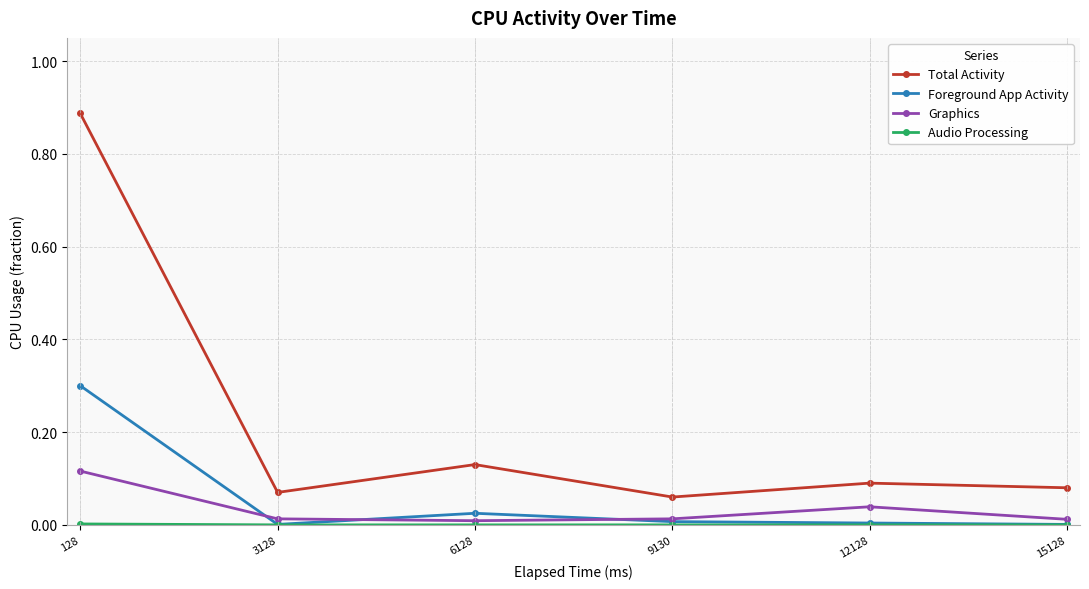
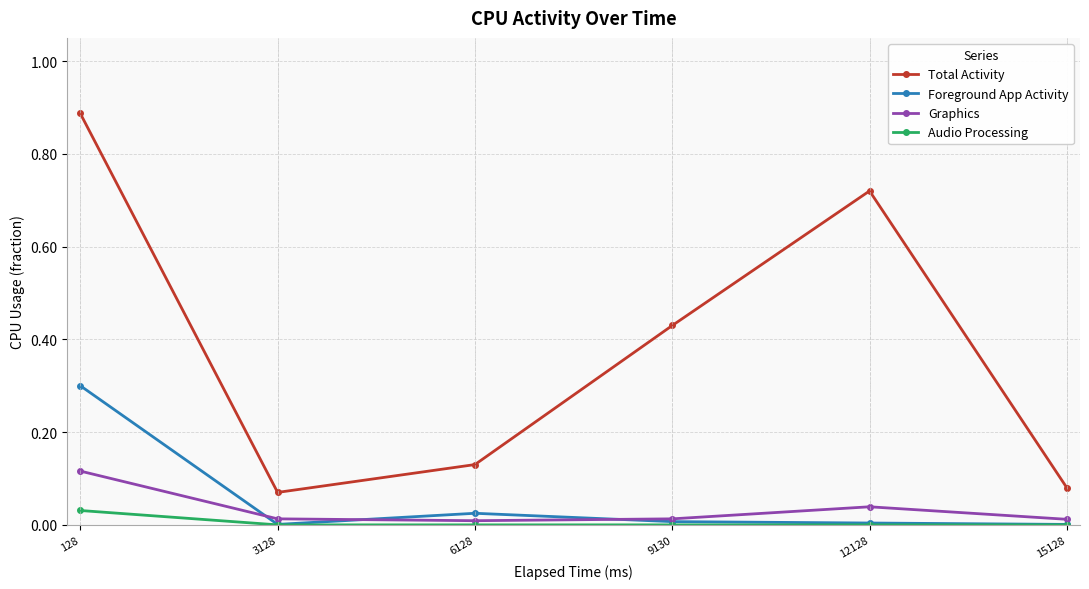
Audio Processing, 128: 0.00 -> 0.03
Total Activity, 9130: 0.06 -> 0.43
Total Activity, 12128: 0.09 -> 0.72
